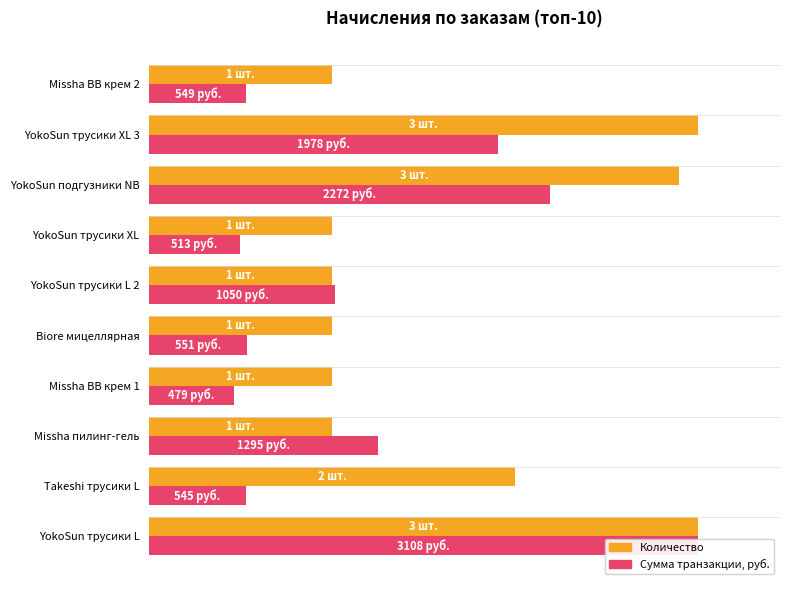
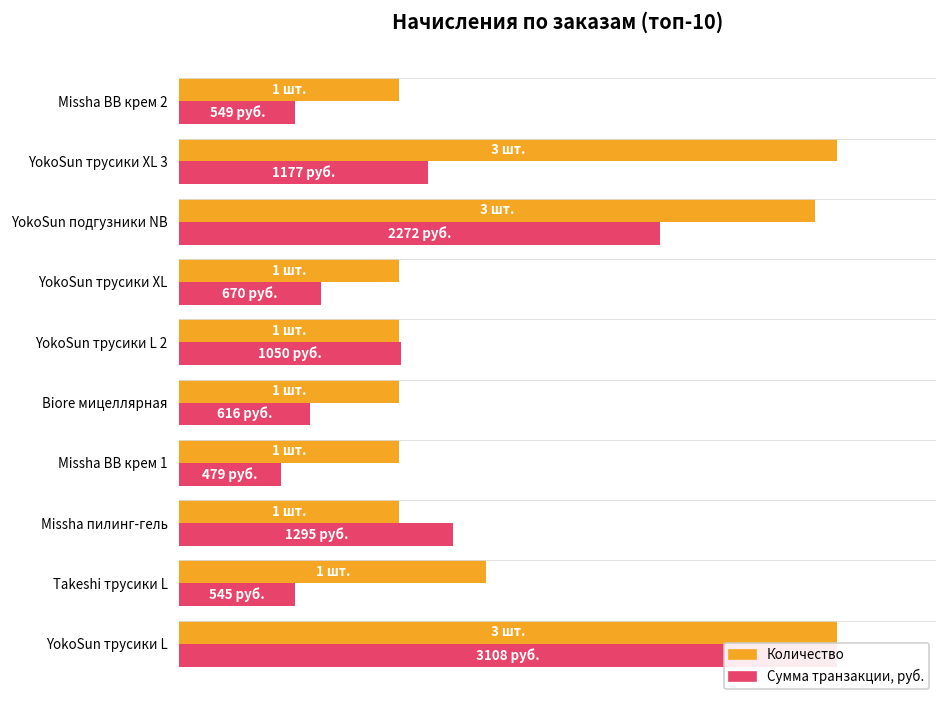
Сумма транзакции, руб., YokoSun трусики XL 3: 1978 -> 1177
Сумма транзакции, руб., YokoSun трусики XL: 513 -> 670
Сумма транзакции, руб., Biore мицеллярная: 551 -> 616
Количество, Takeshi трусики L: 2 -> 1
